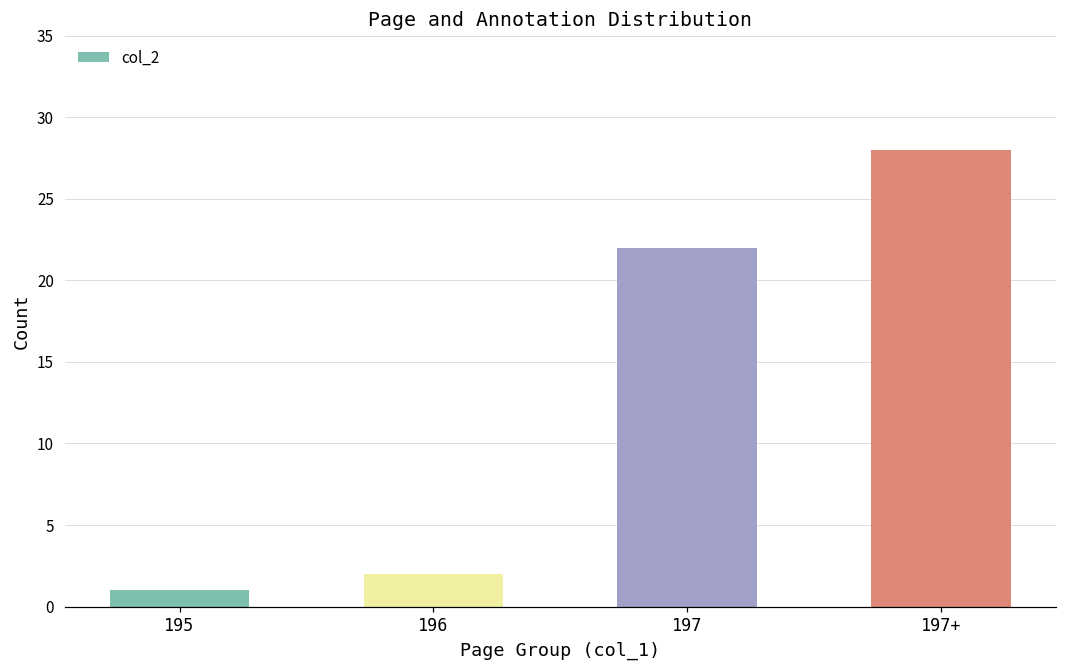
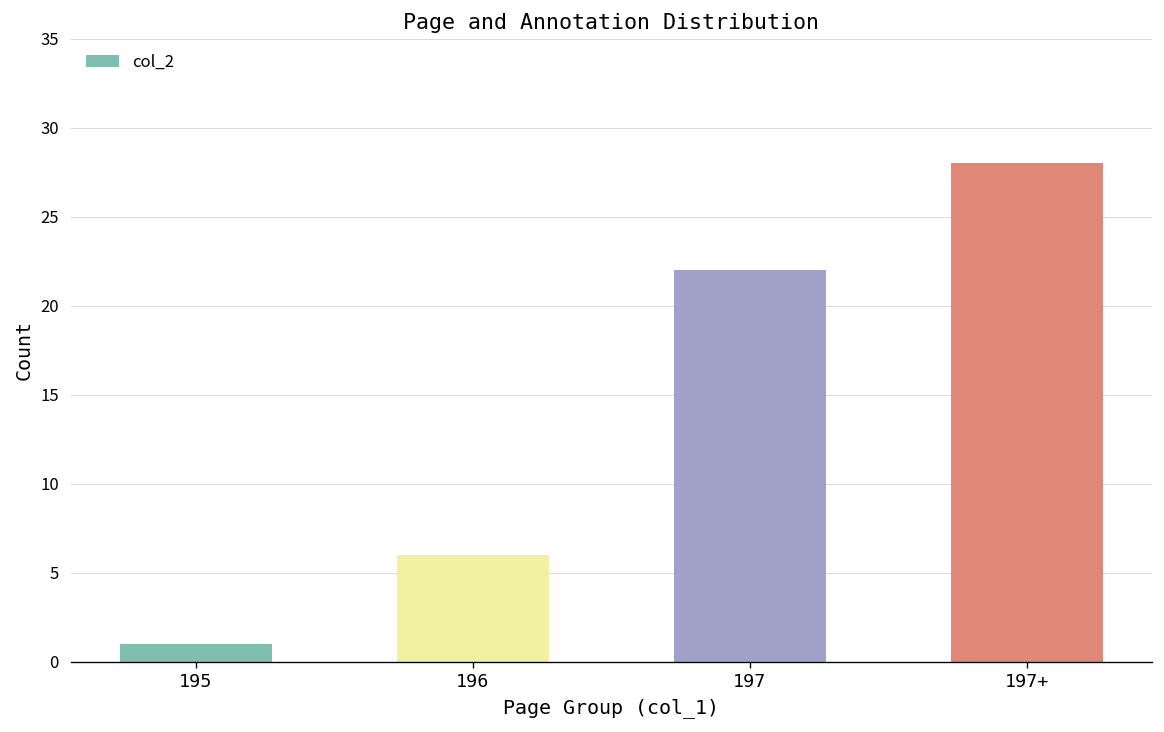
196: 2 -> 6
